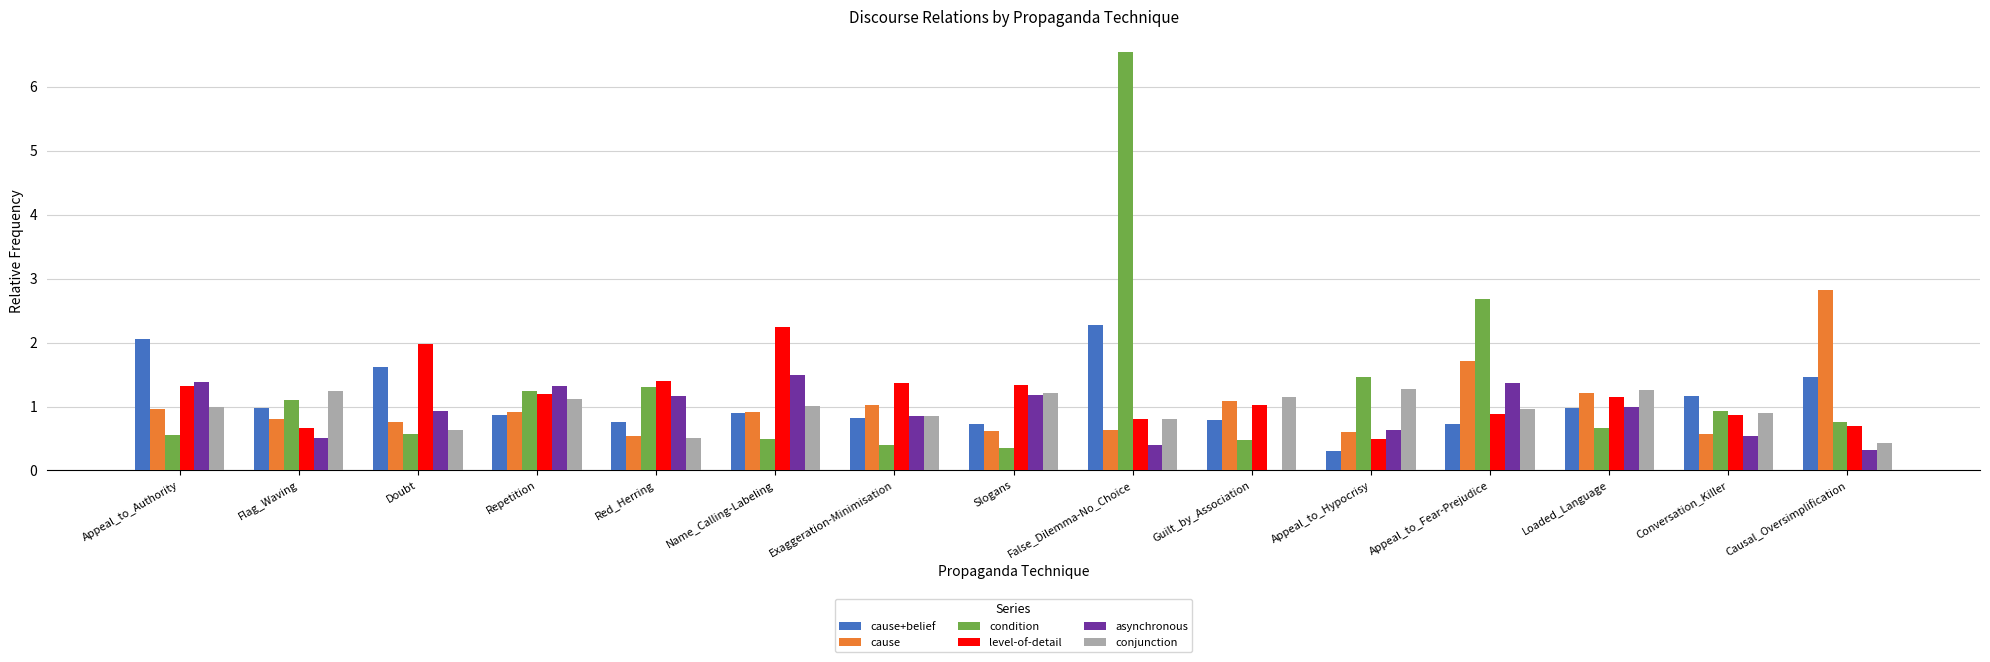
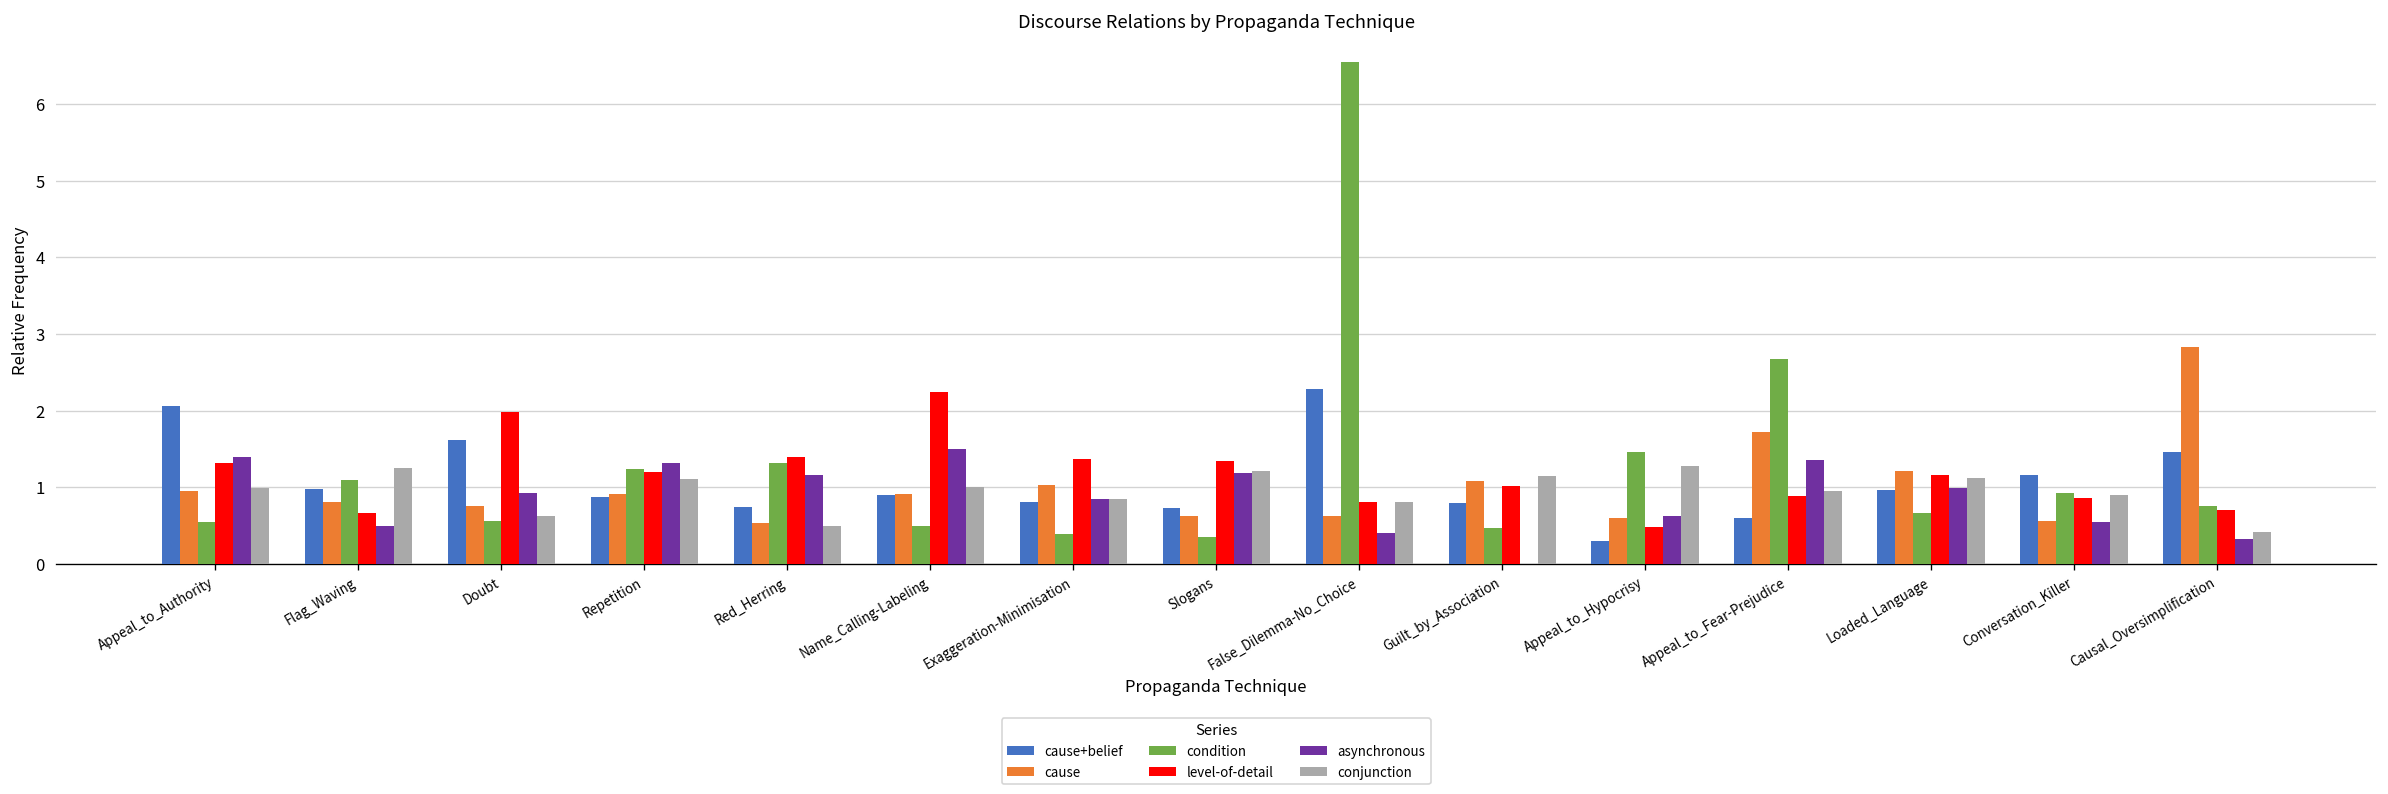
cause+belief, Appeal_to_Fear-Prejudice: 0.7 -> 0.6
conjunction, Loaded_Language: 1.3 -> 1.1
